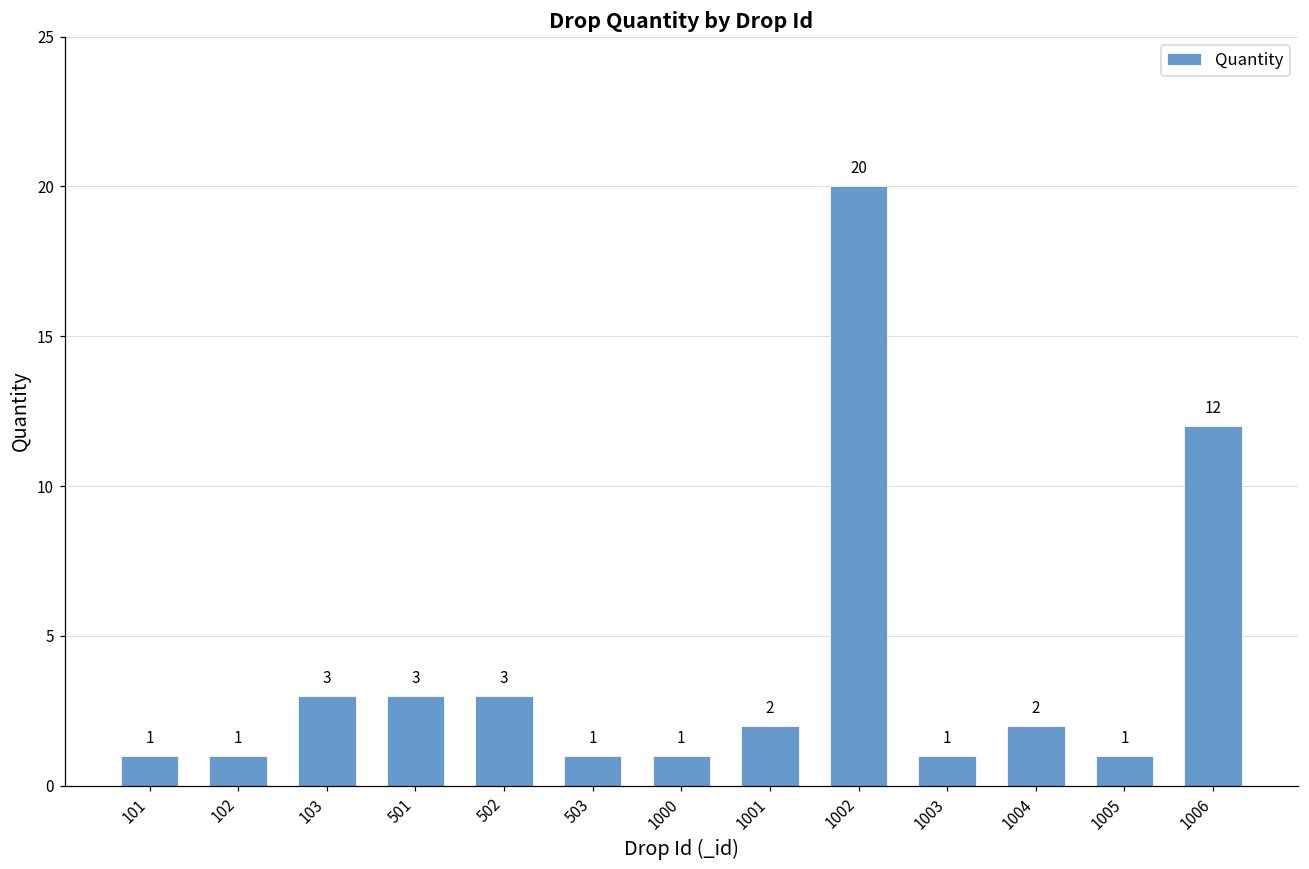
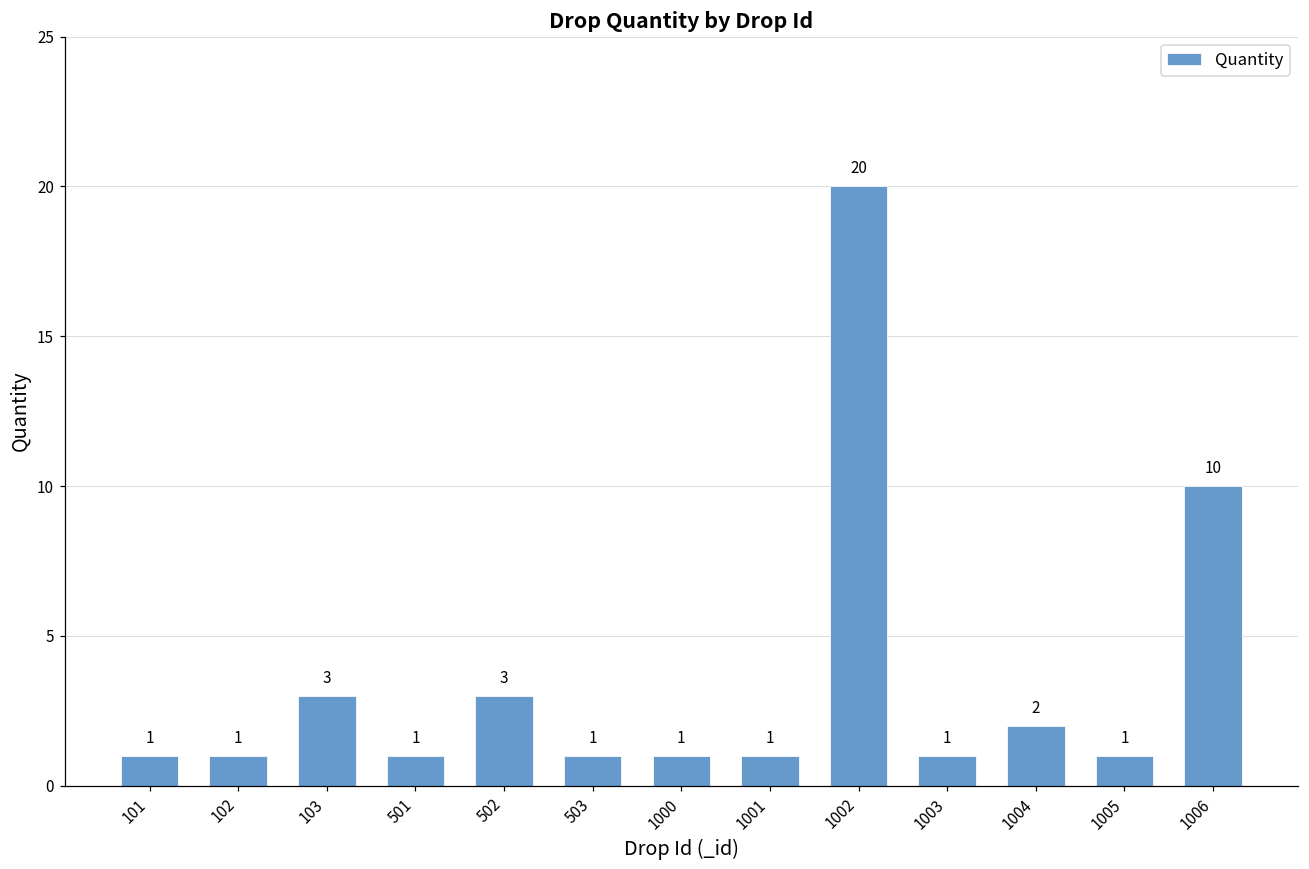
501: 3 -> 1
1001: 2 -> 1
1006: 12 -> 10
